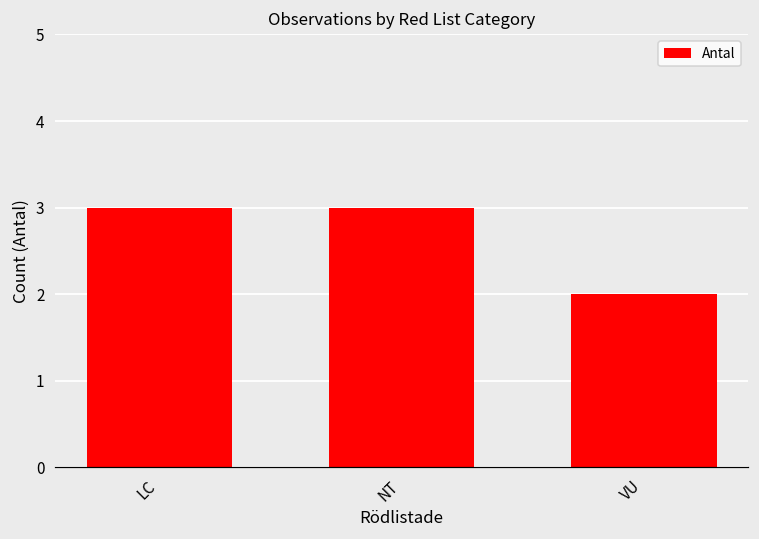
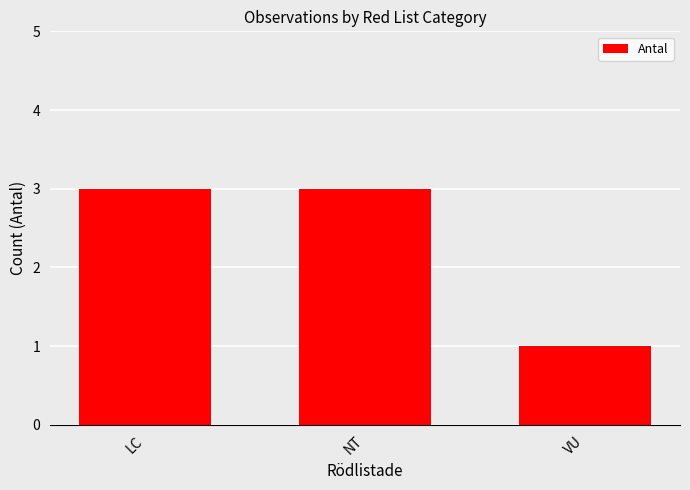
VU: 2 -> 1
